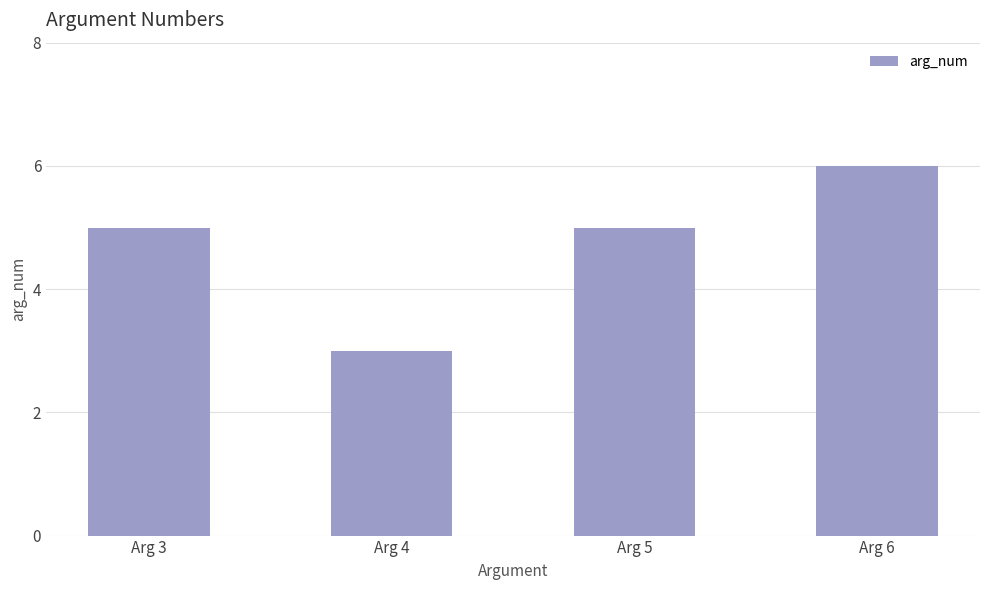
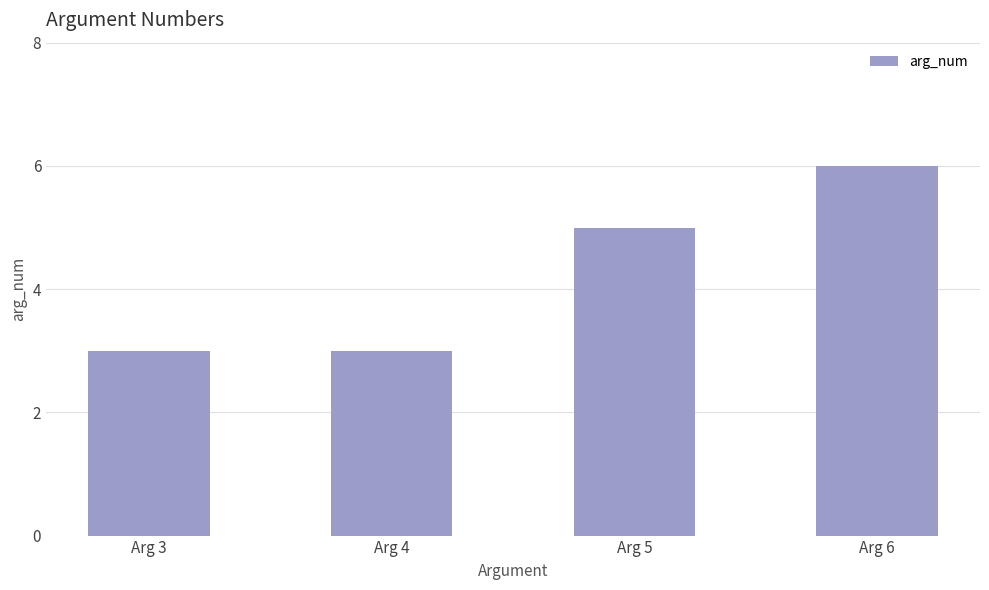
Arg 3: 5 -> 3
